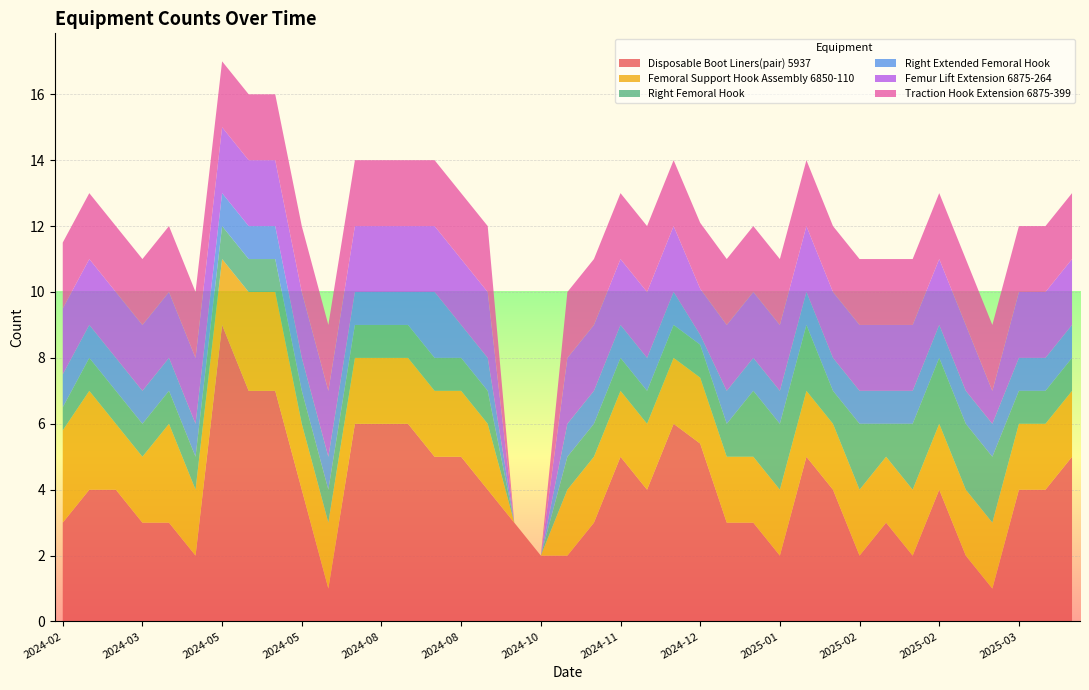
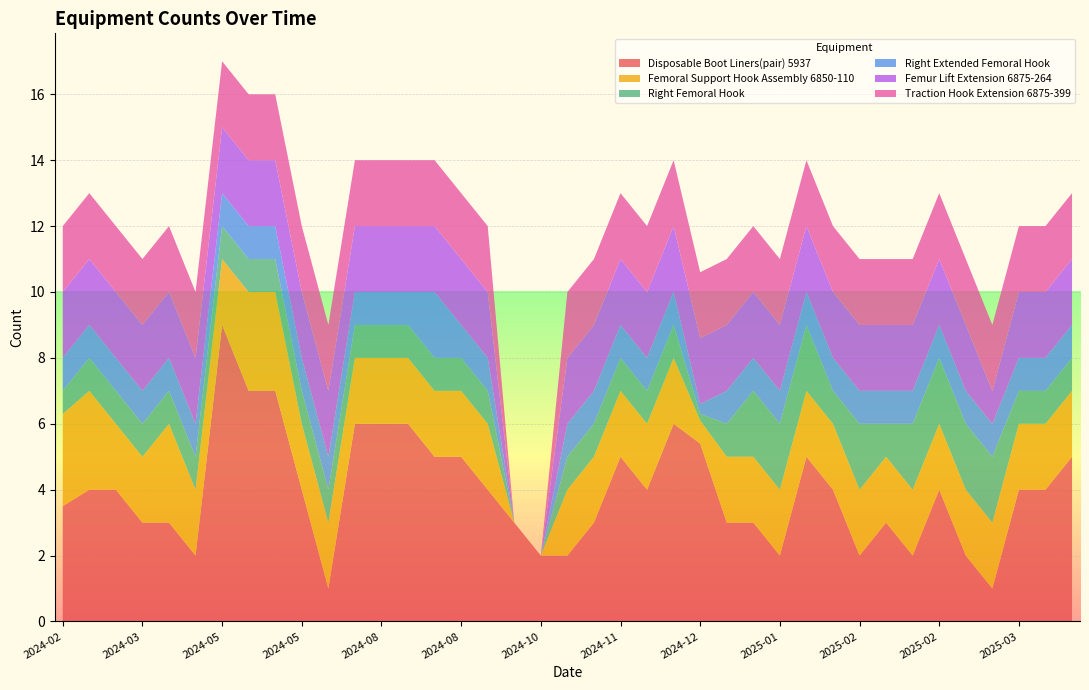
Disposable Boot Liners(pair) 5937, 2024-02: 3.0 -> 3.5
Femoral Support Hook Assembly 6850-110, 2024-12: 2.0 -> 0.7
Right Femoral Hook, 2024-12: 1.0 -> 0.2
Femur Lift Extension 6875-264, 2024-12: 1.4 -> 2.0
